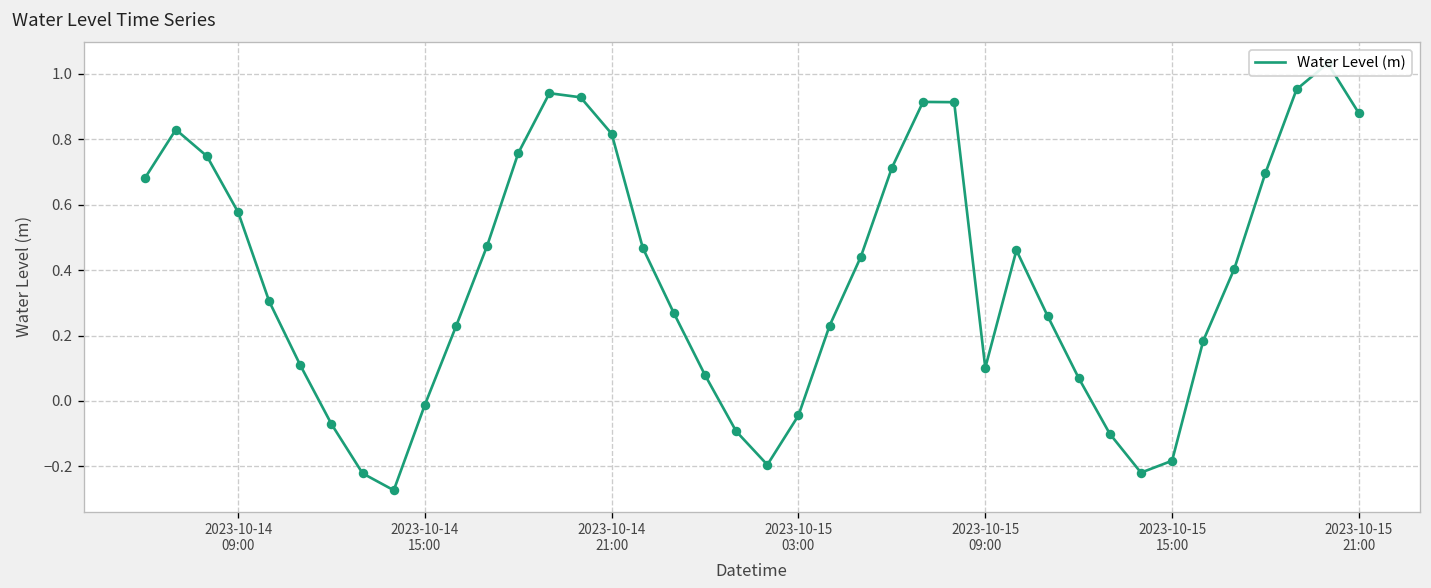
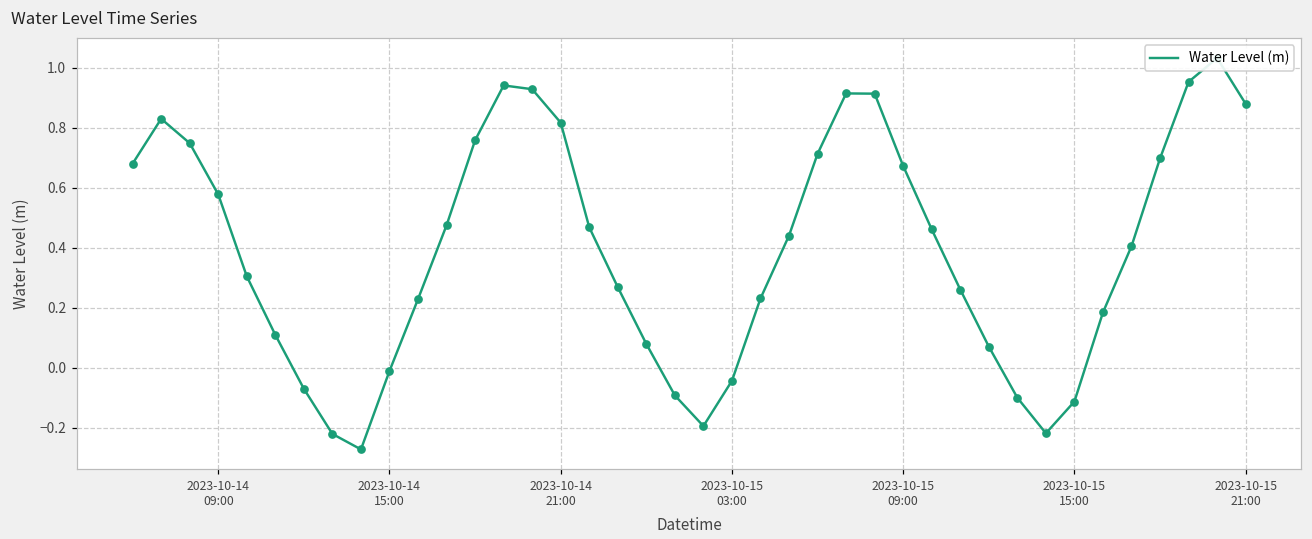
2023-10-15 09:00: 0.10 -> 0.67
2023-10-15 15:00: -0.18 -> -0.11
